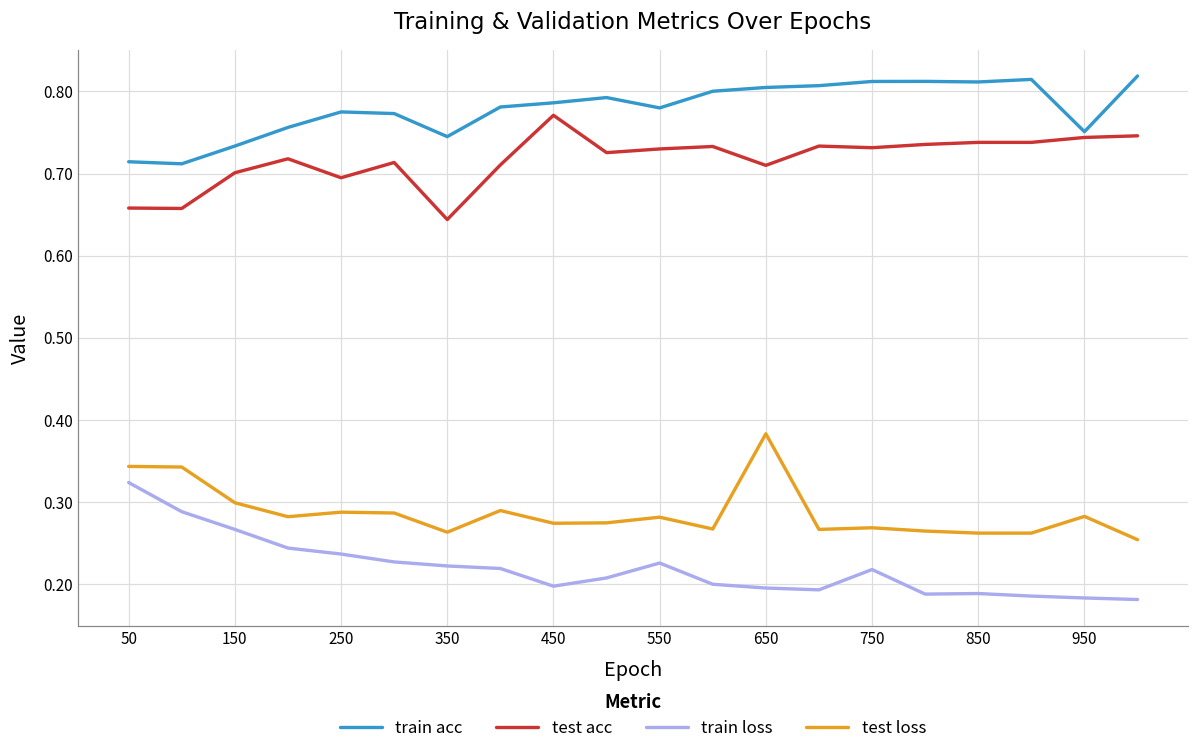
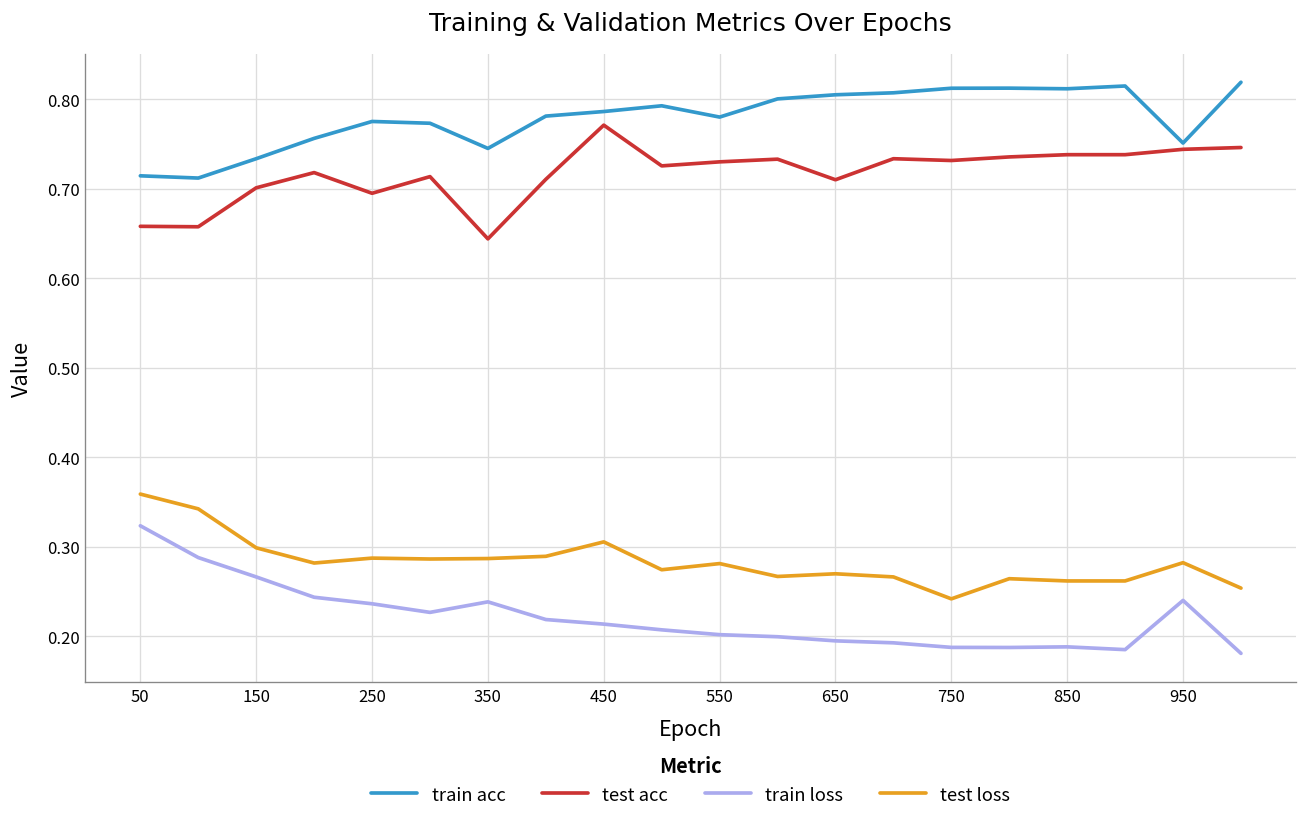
test loss, 50: 0.34 -> 0.36
train loss, 350: 0.22 -> 0.24
test loss, 350: 0.26 -> 0.29
train loss, 450: 0.20 -> 0.21
test loss, 450: 0.27 -> 0.31
train loss, 550: 0.23 -> 0.20
test loss, 650: 0.38 -> 0.27
train loss, 750: 0.22 -> 0.19
test loss, 750: 0.27 -> 0.24
train loss, 950: 0.18 -> 0.24
